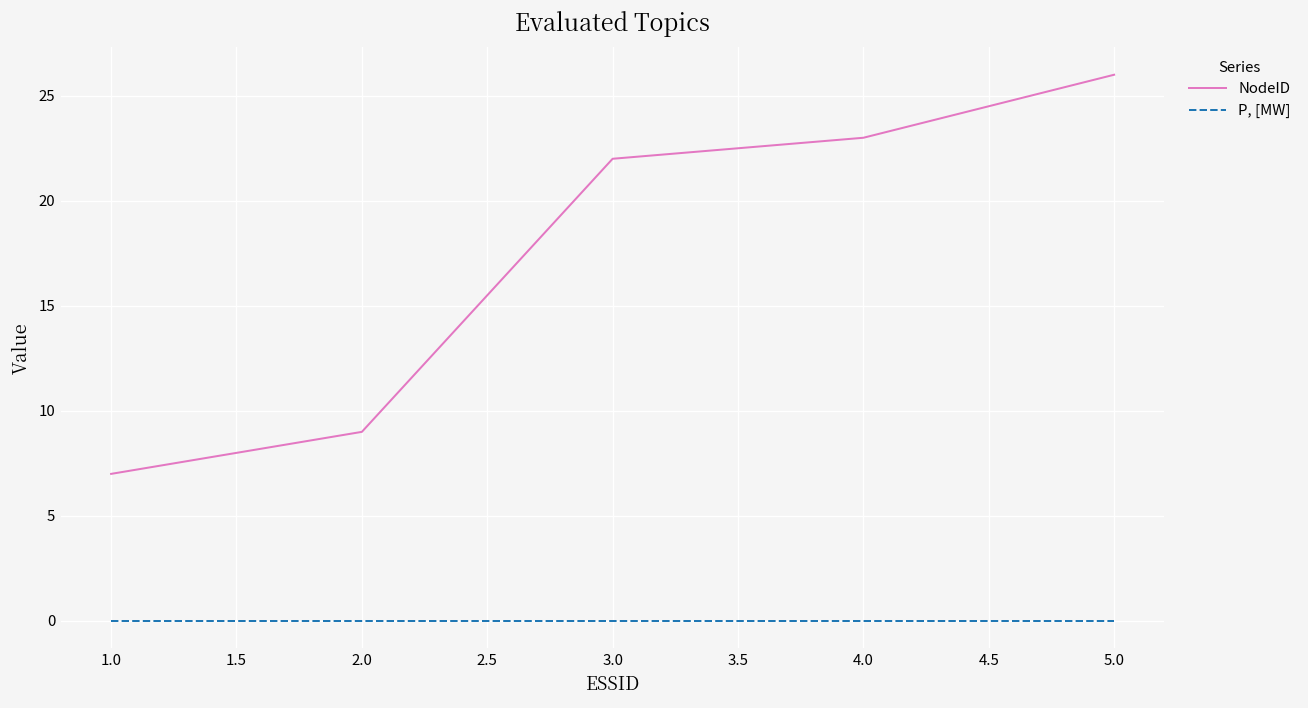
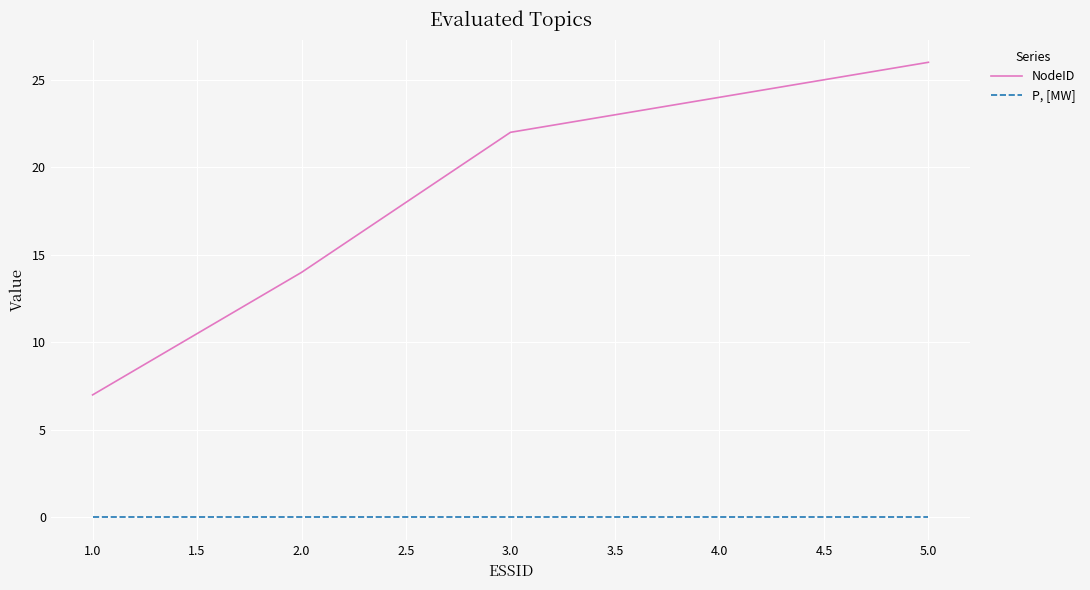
NodeID, 2.0: 9 -> 14
NodeID, 4.0: 23 -> 24
